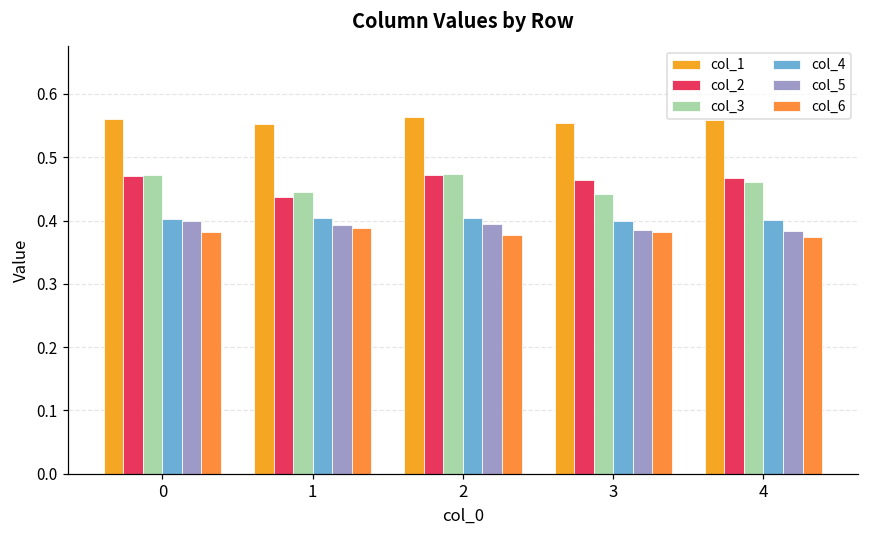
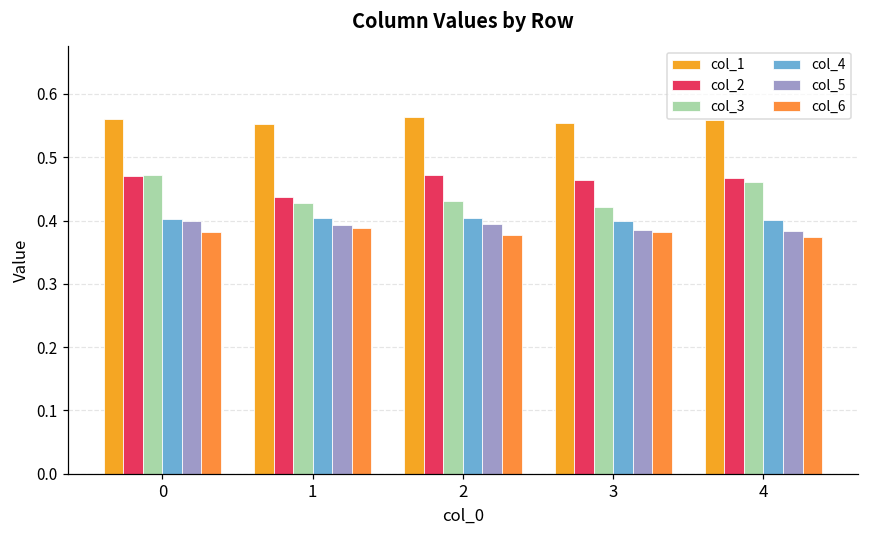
col_3, 1: 0.44 -> 0.43
col_3, 2: 0.47 -> 0.43
col_3, 3: 0.44 -> 0.42
